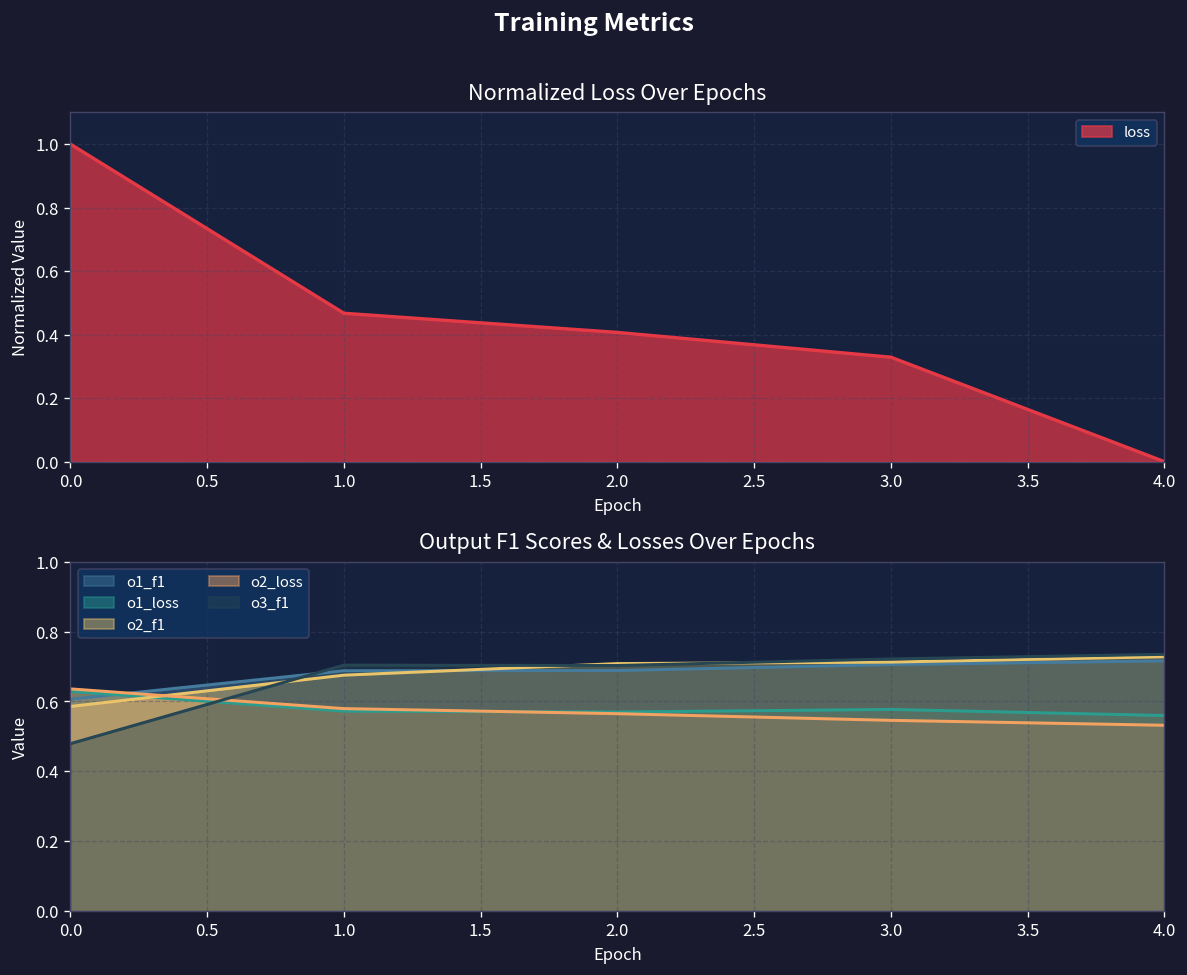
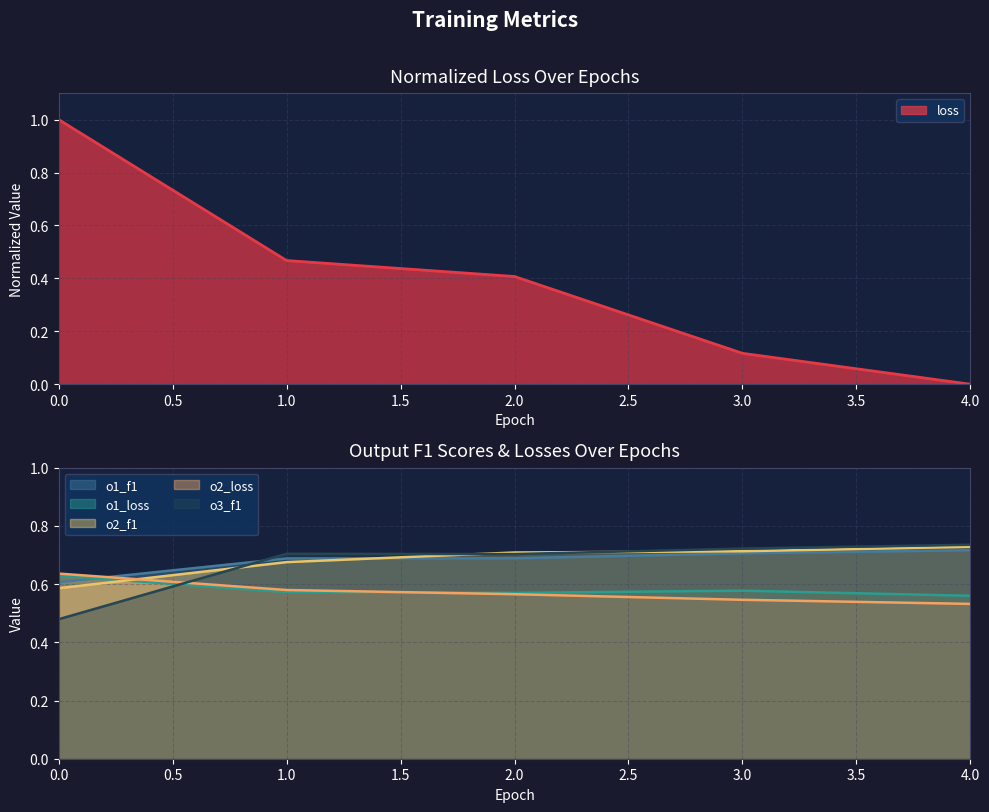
Normalized Loss Over Epochs, 3.0: 0.33 -> 0.12
